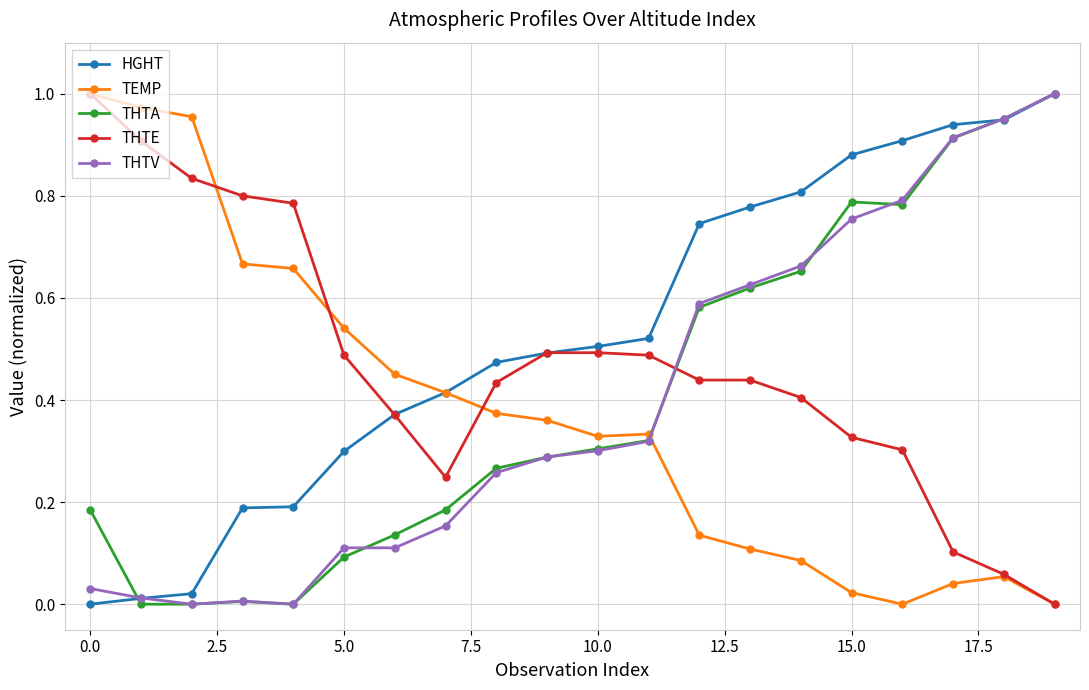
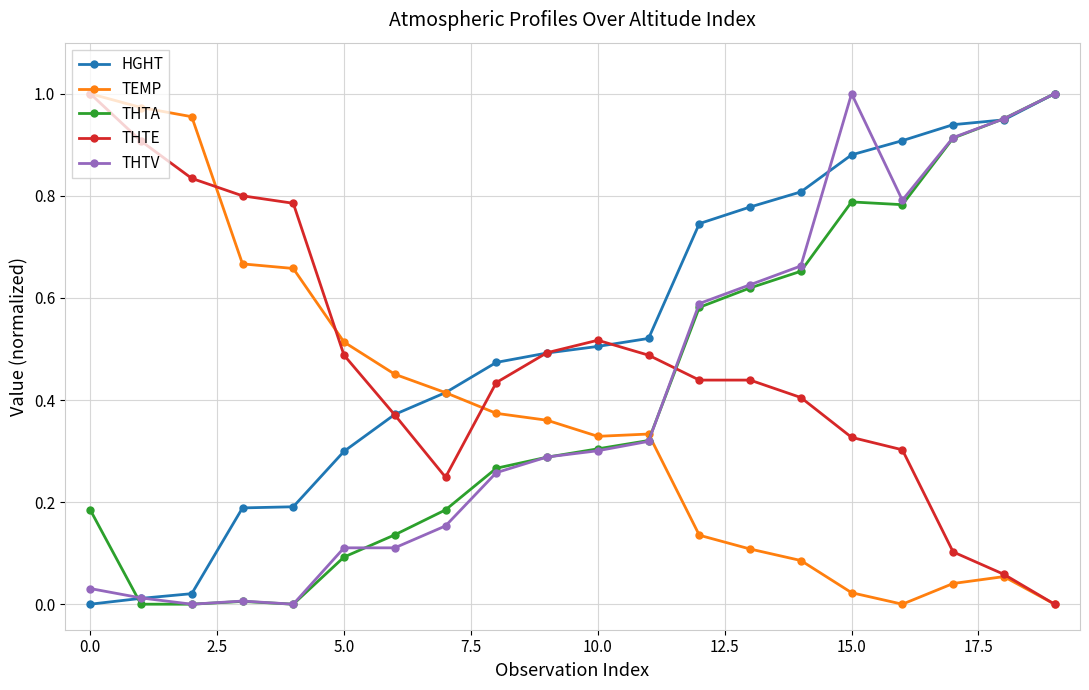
TEMP, 5.0: 0.54 -> 0.51
THTE, 10.0: 0.49 -> 0.52
THTV, 15.0: 0.75 -> 1.00
